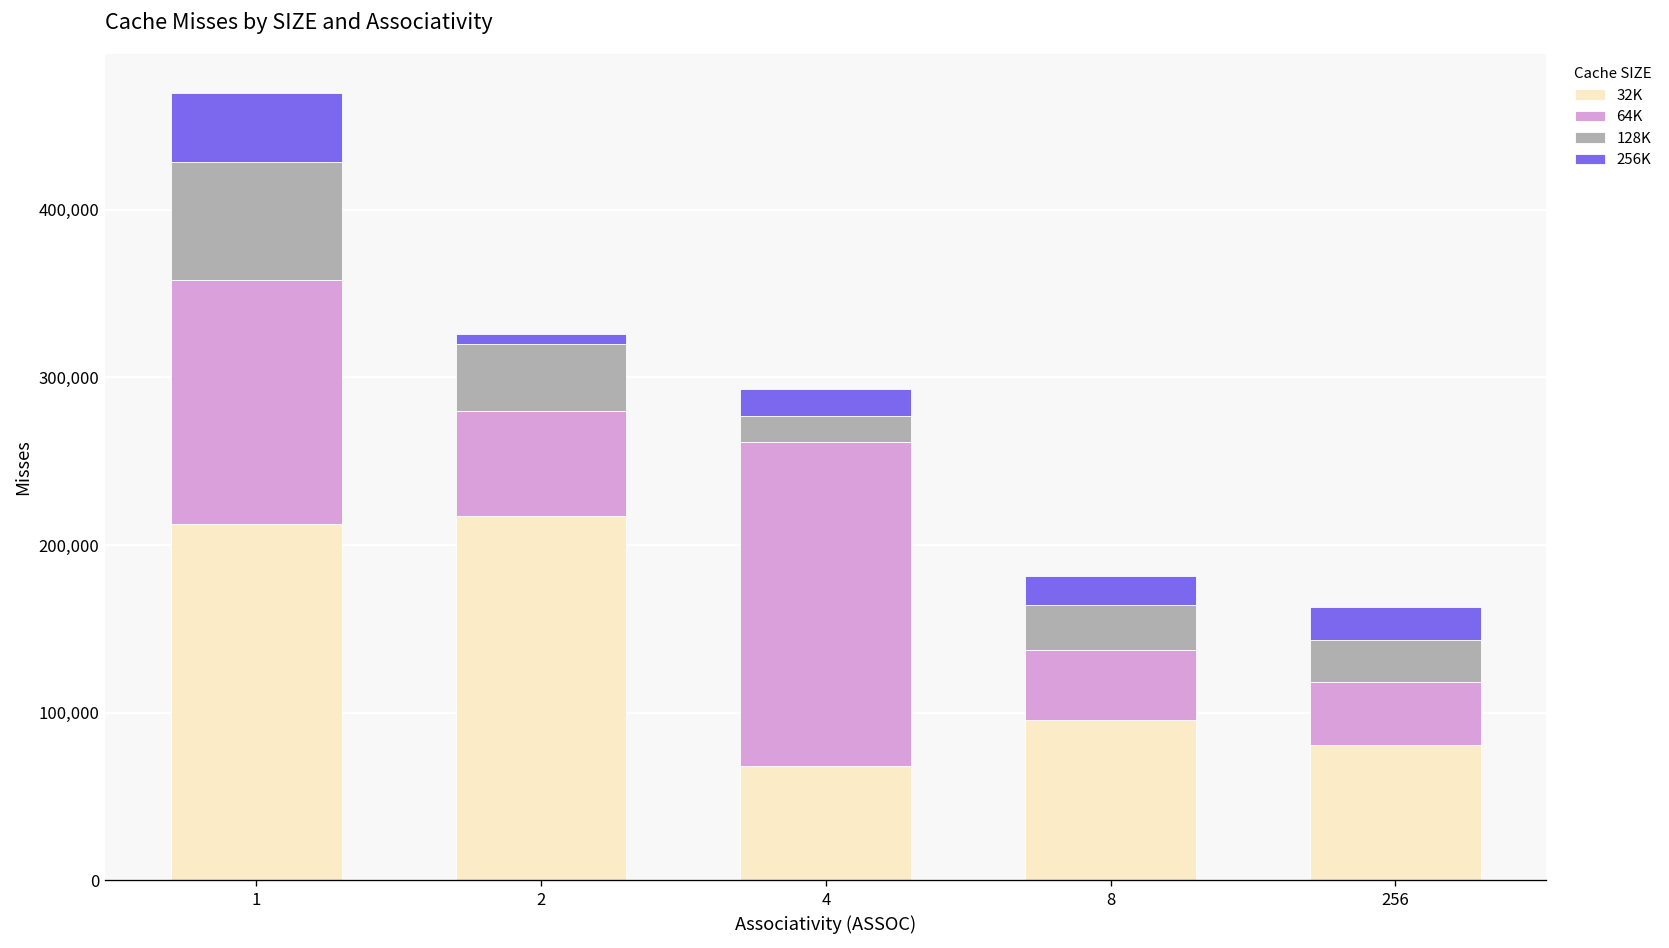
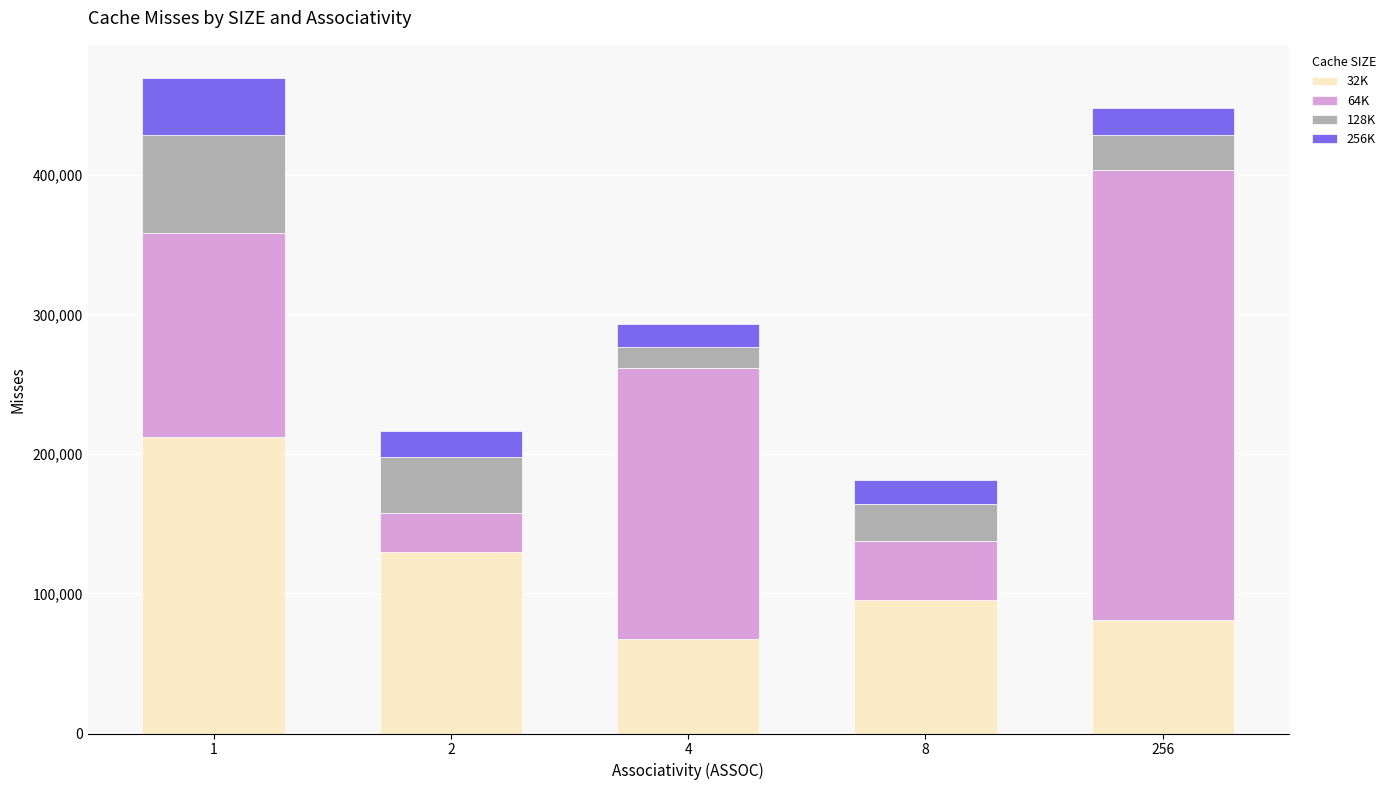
32K, 2: 217,000 -> 130,000
64K, 2: 63,000 -> 28,000
256K, 2: 6,000 -> 19,000
64K, 256: 37,000 -> 322,000
